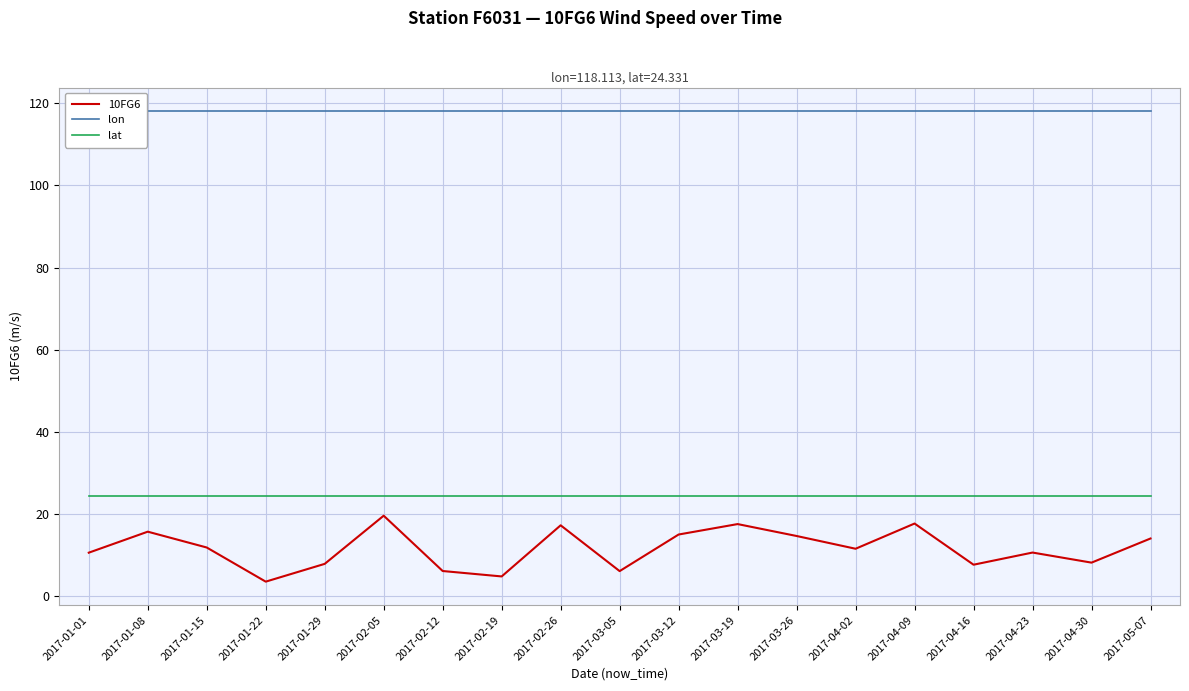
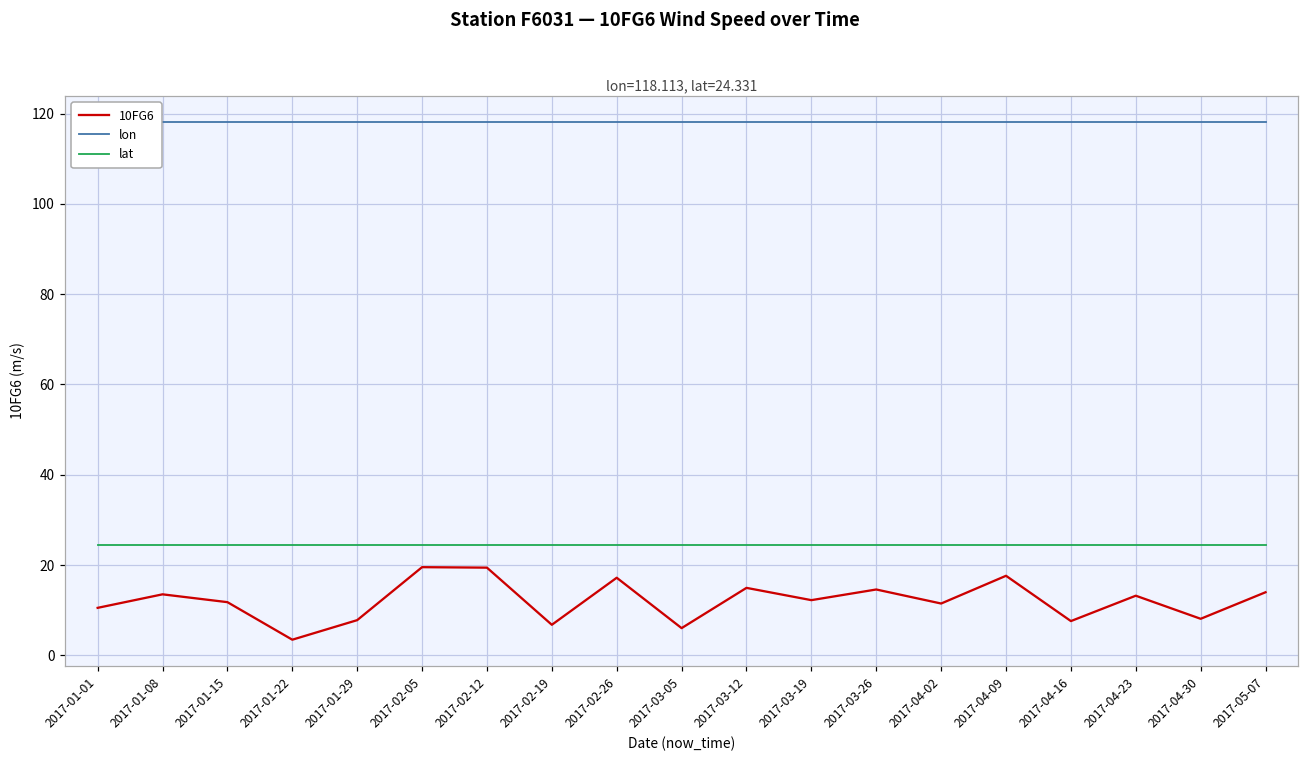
10FG6, 2017-01-08: 16 -> 14
10FG6, 2017-02-12: 6 -> 19
10FG6, 2017-02-19: 5 -> 7
10FG6, 2017-03-19: 17 -> 12
10FG6, 2017-04-23: 11 -> 13
